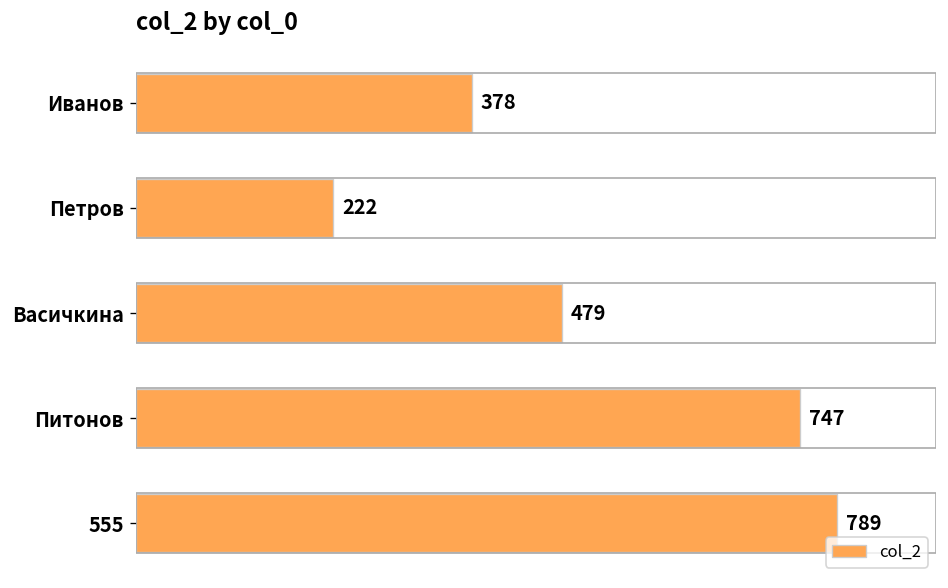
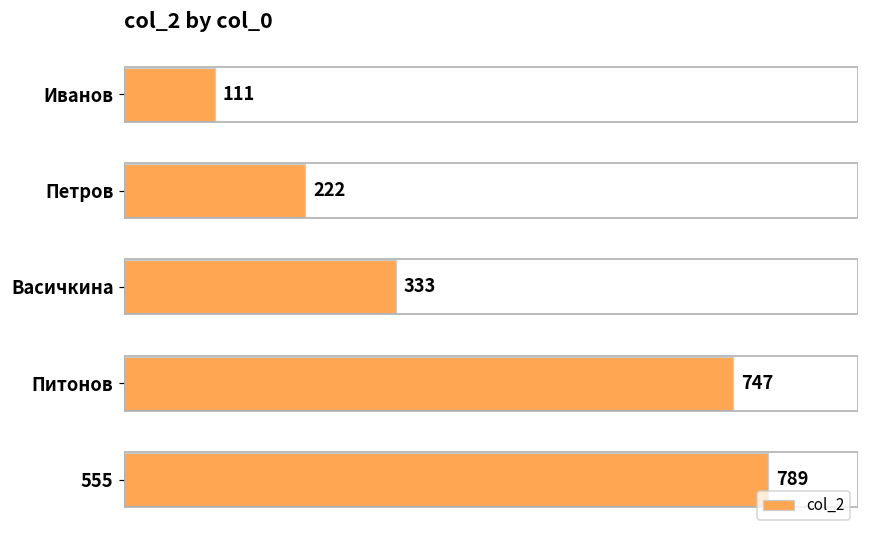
Иванов: 378 -> 111
Васичкина: 479 -> 333
